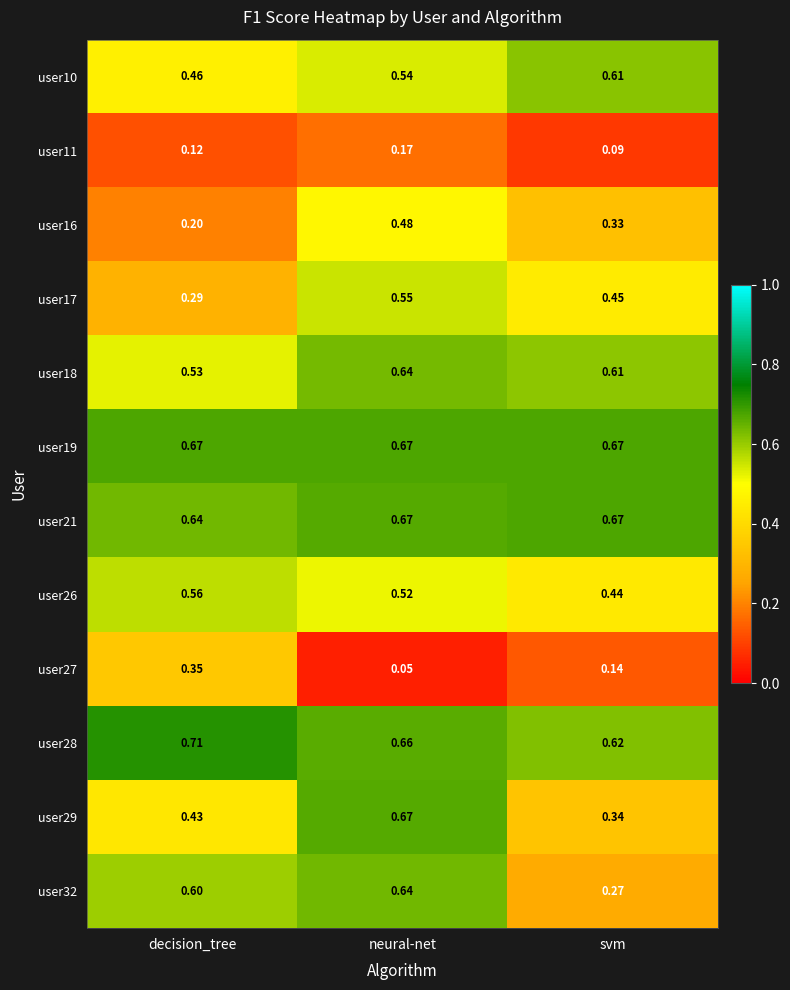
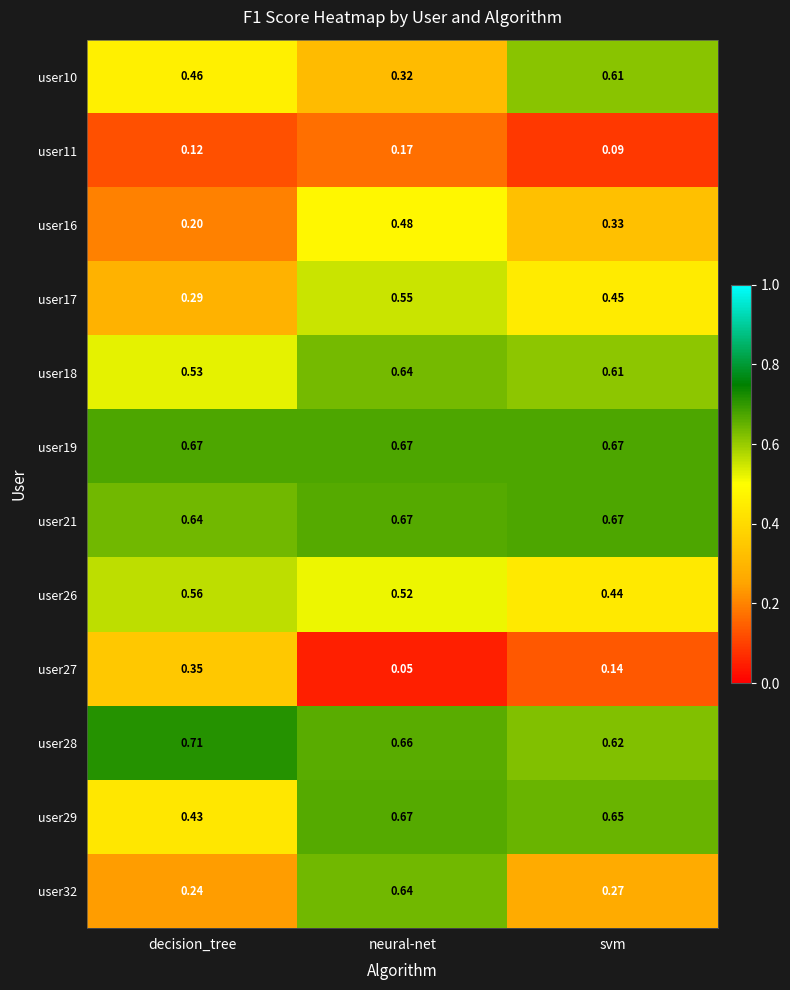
user10, neural-net: 0.54 -> 0.32
user29, svm: 0.34 -> 0.65
user32, decision_tree: 0.60 -> 0.24
